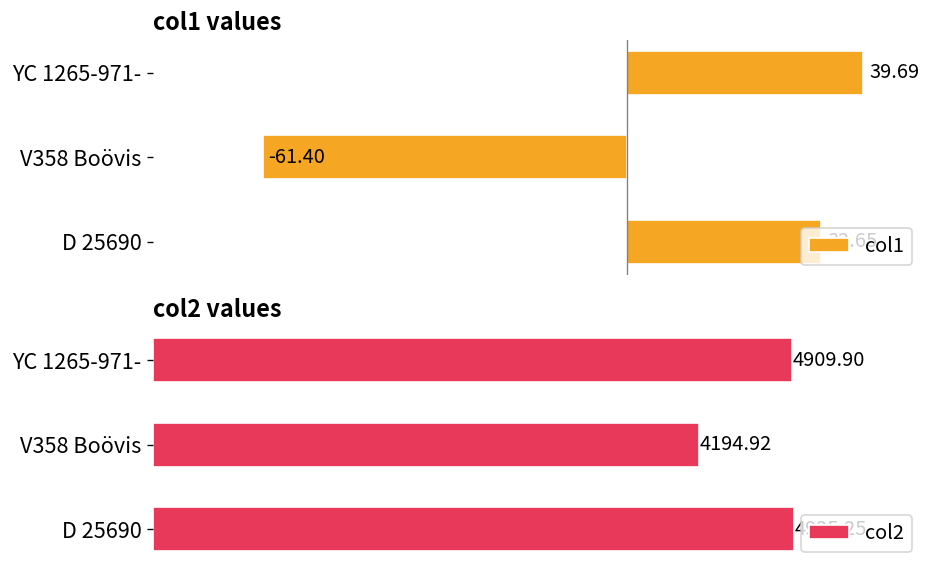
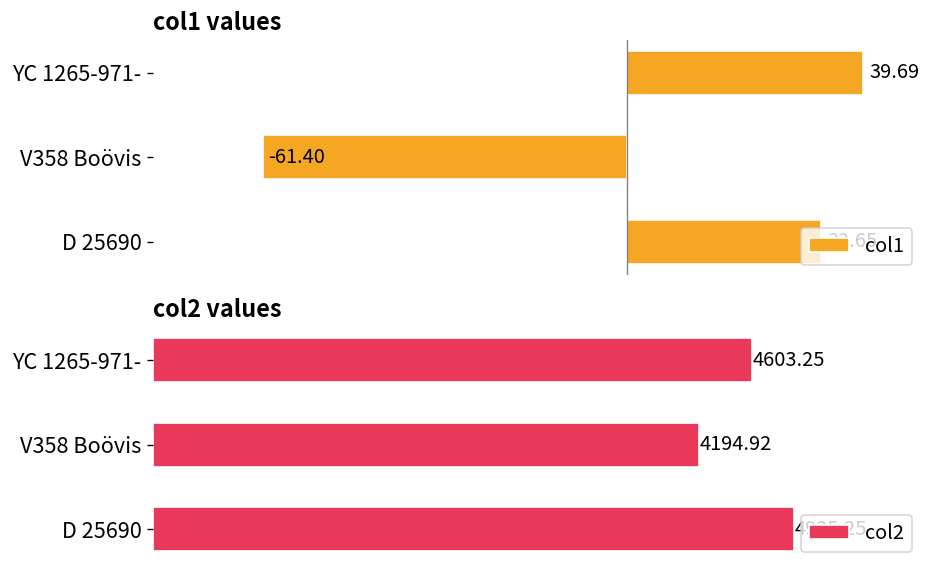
col2 values, YC 1265-971-: 4909.90 -> 4603.25
